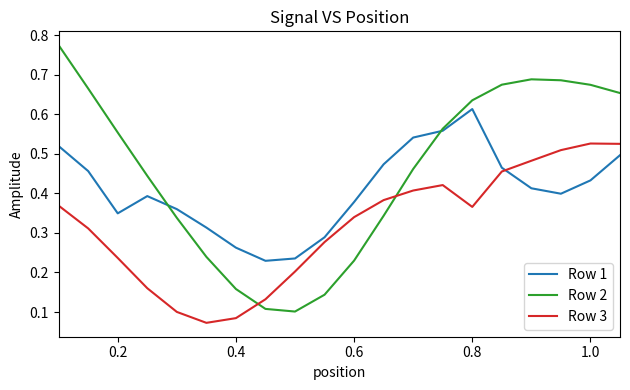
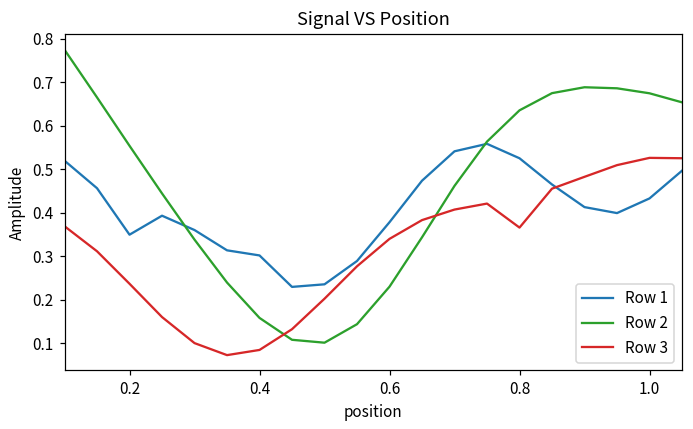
Row 1, 0.4: 0.26 -> 0.30
Row 1, 0.8: 0.61 -> 0.53
